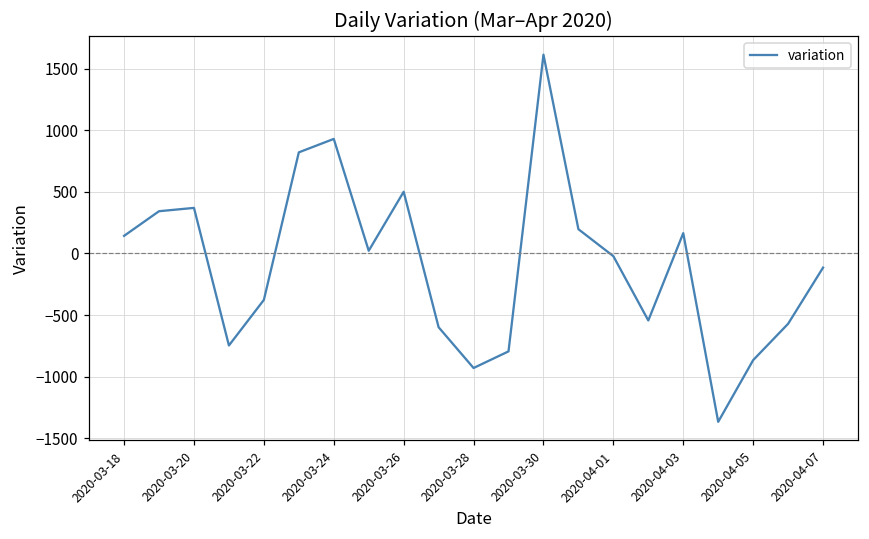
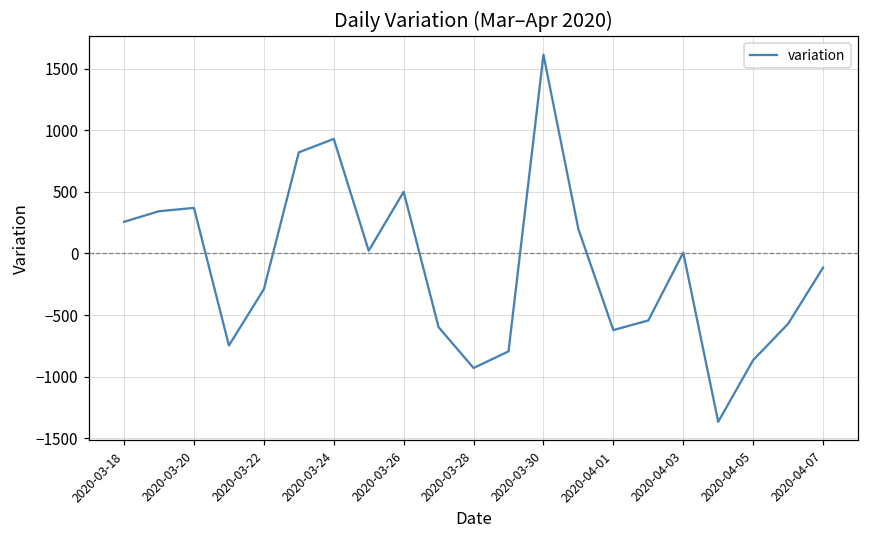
2020-03-18: 140 -> 260
2020-03-22: -380 -> -290
2020-04-01: -20 -> -620
2020-04-03: 170 -> 10
